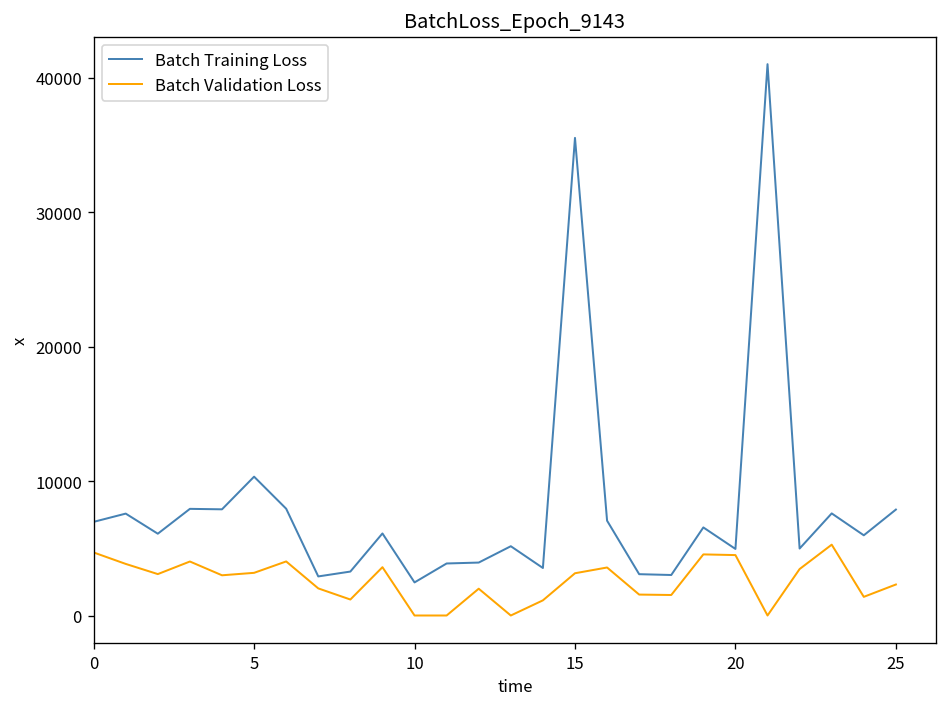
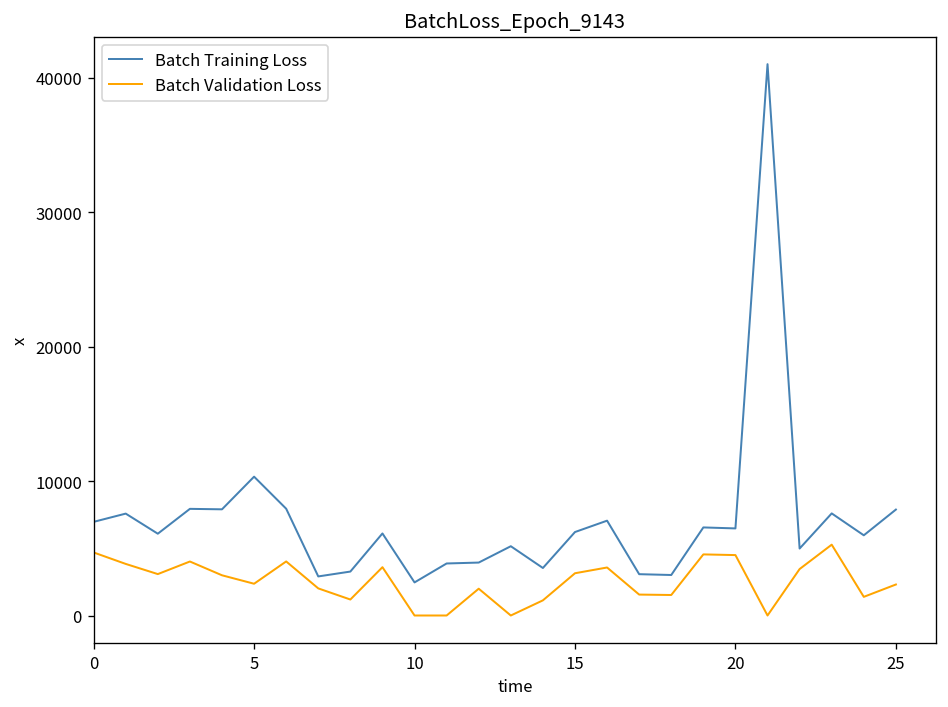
Batch Validation Loss, 5: 3200 -> 2400
Batch Training Loss, 15: 35500 -> 6200
Batch Training Loss, 20: 5000 -> 6500
